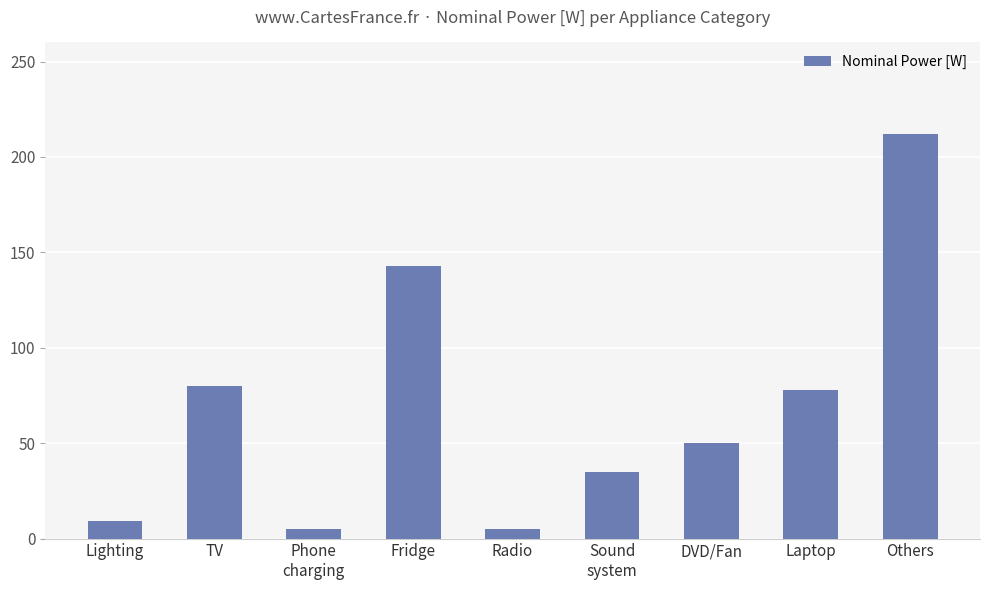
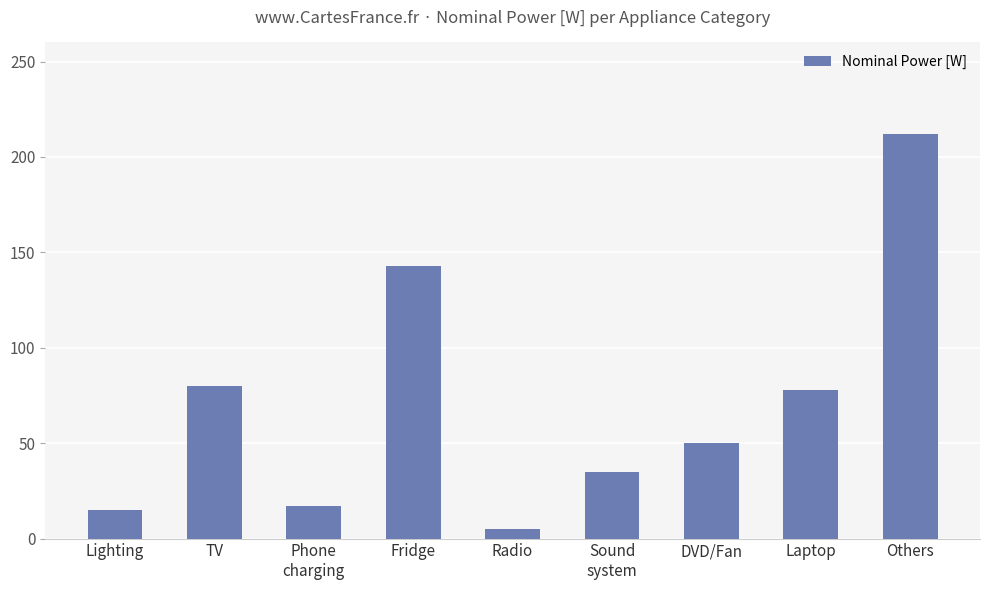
Lighting: 9 -> 15
Phone charging: 5 -> 17
